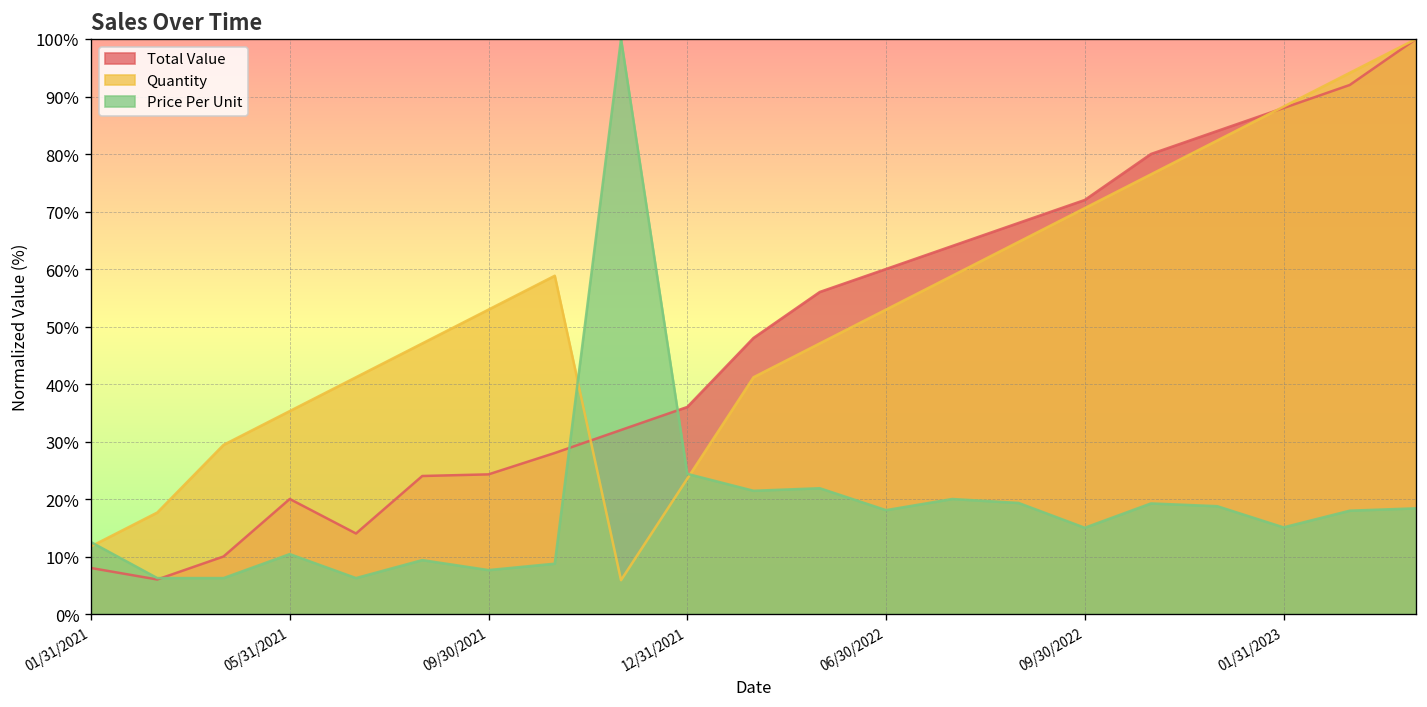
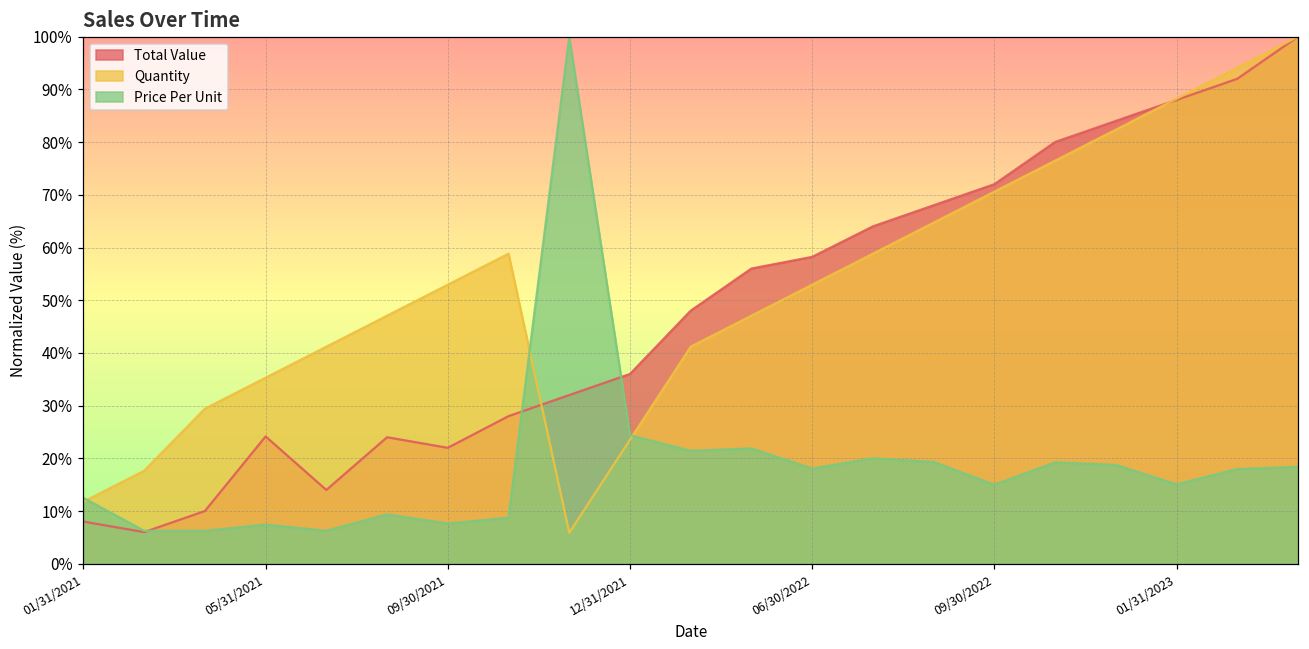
Total Value, 05/31/2021: 20% -> 24%
Price Per Unit, 05/31/2021: 10% -> 7%
Total Value, 09/30/2021: 24% -> 22%
Total Value, 06/30/2022: 60% -> 58%
